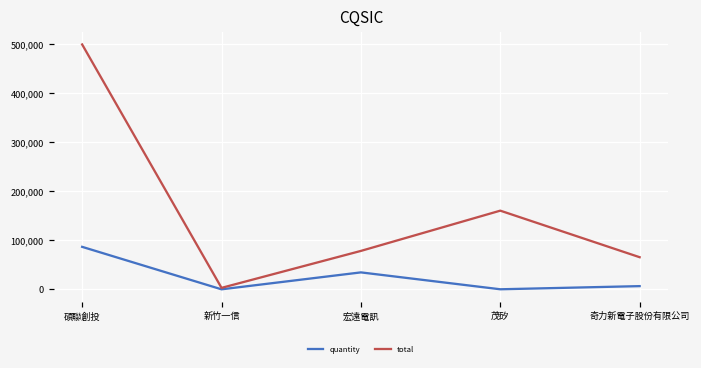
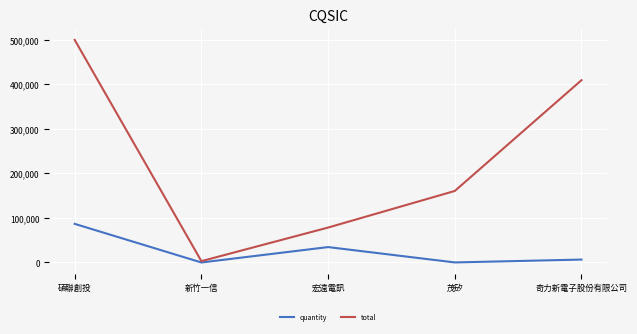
total, 奇力新電子股份有限公司: 70,000 -> 410,000
